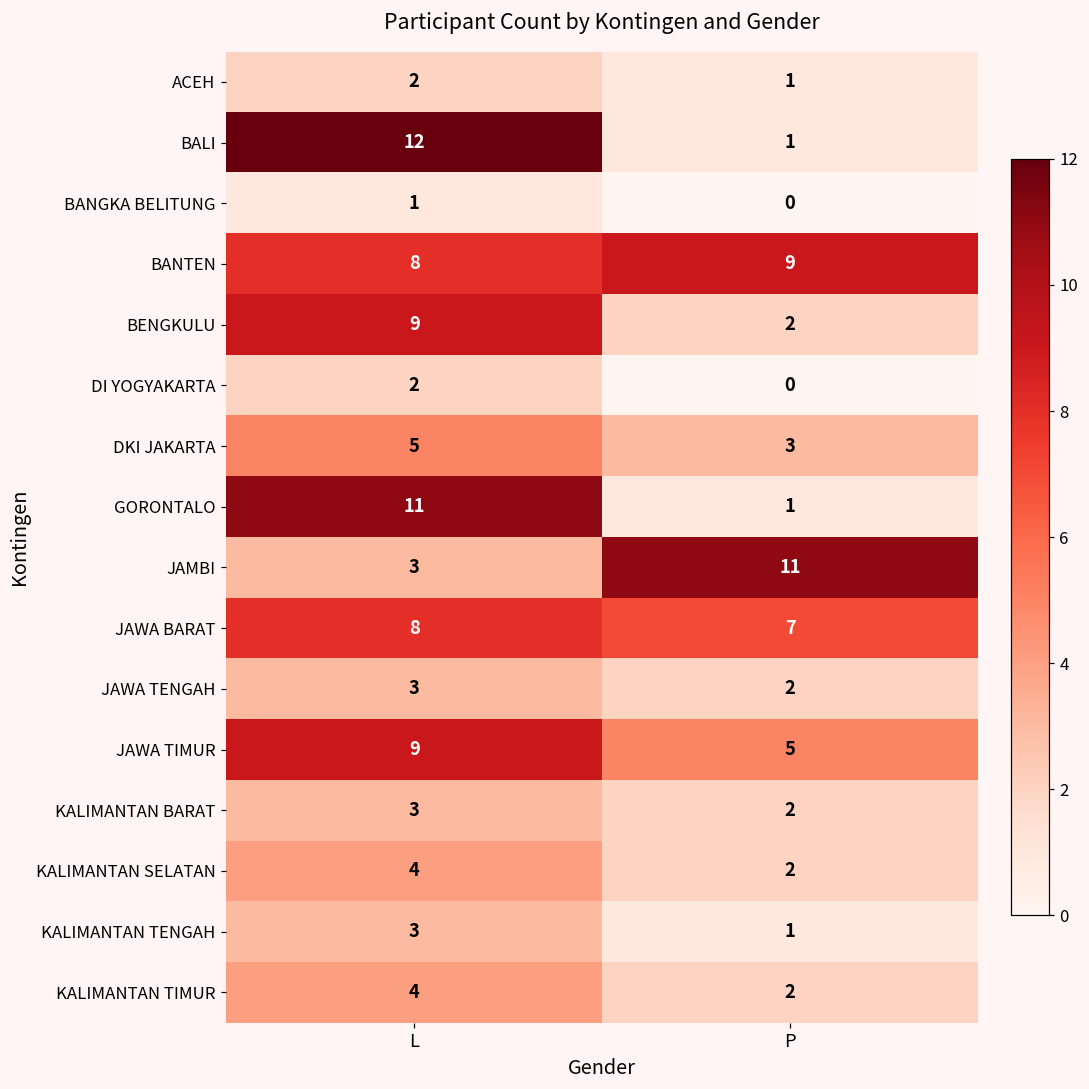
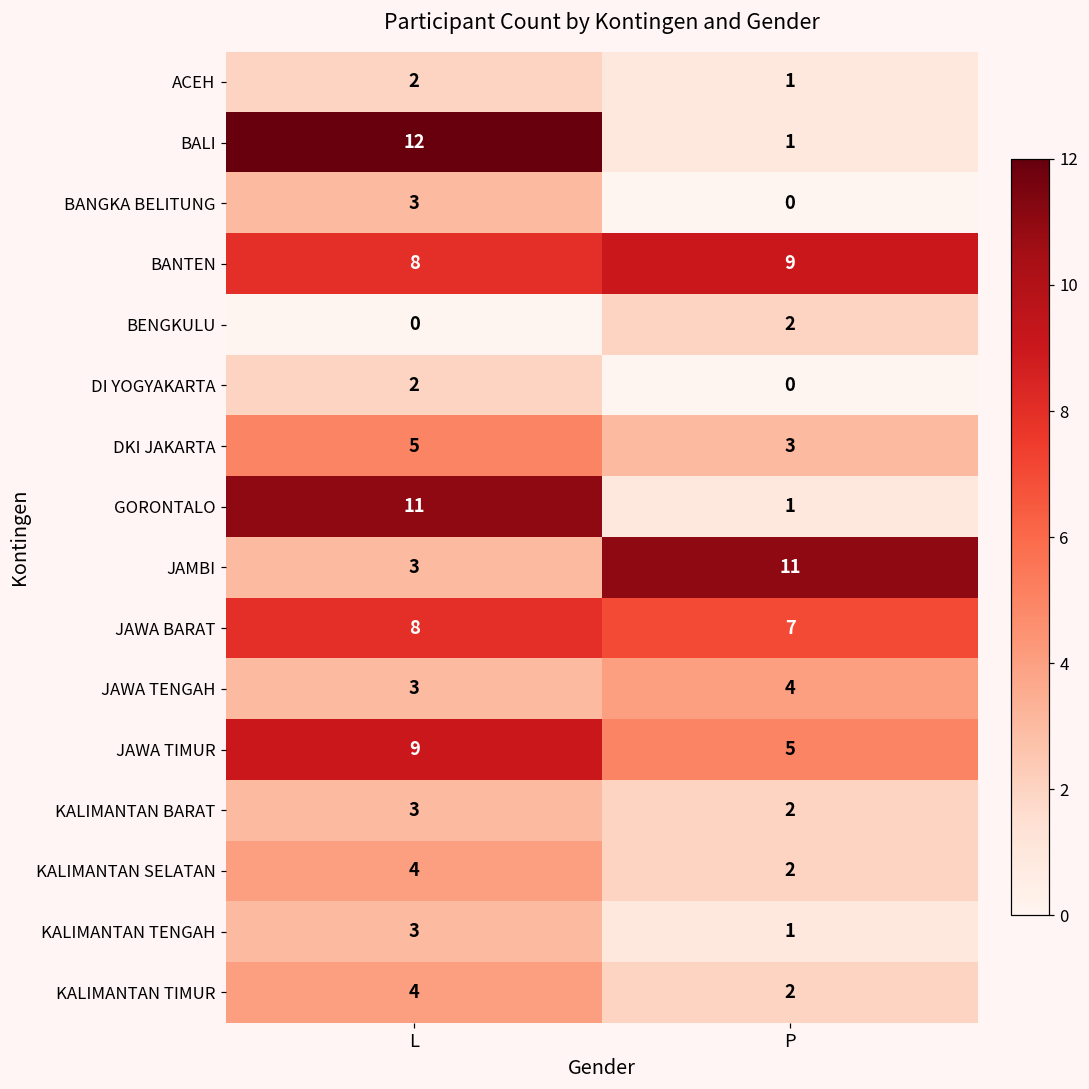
BANGKA BELITUNG, L: 1 -> 3
BENGKULU, L: 9 -> 0
JAWA TENGAH, P: 2 -> 4
